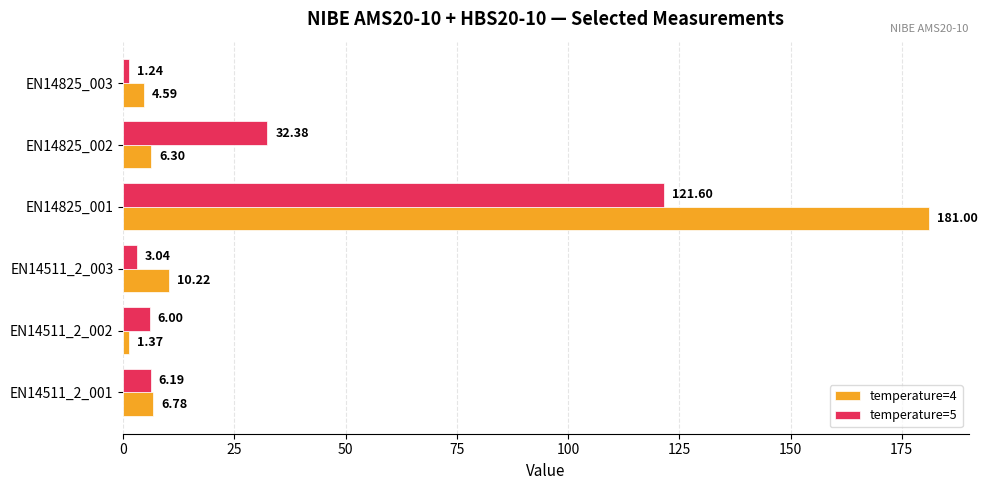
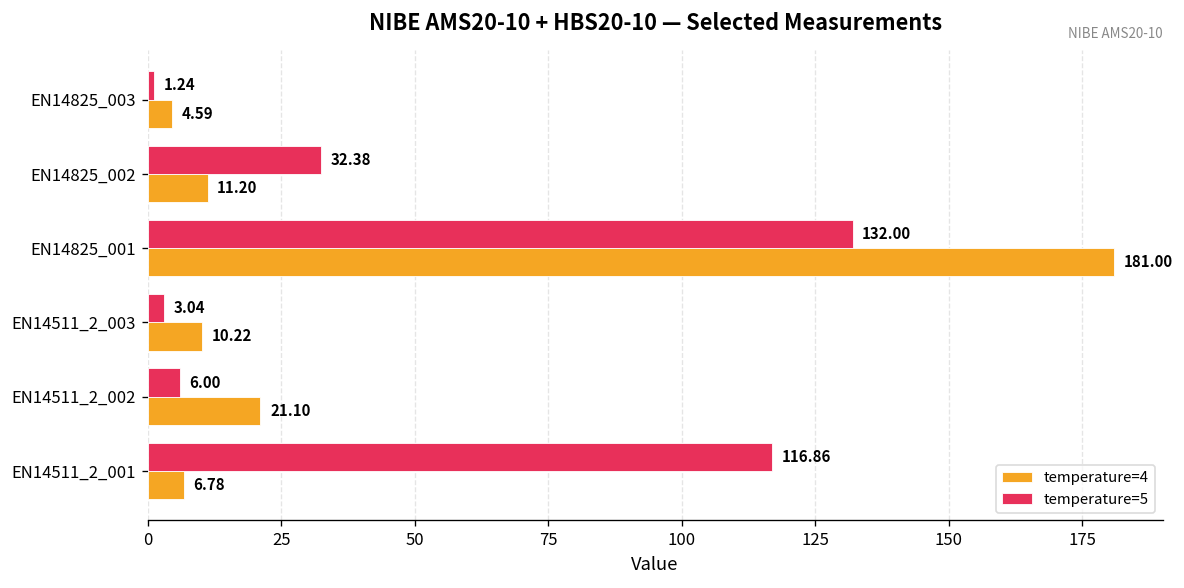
temperature=4, EN14825_002: 6.30 -> 11.20
temperature=5, EN14825_001: 121.60 -> 132.00
temperature=4, EN14511_2_002: 1.37 -> 21.10
temperature=5, EN14511_2_001: 6.19 -> 116.86
